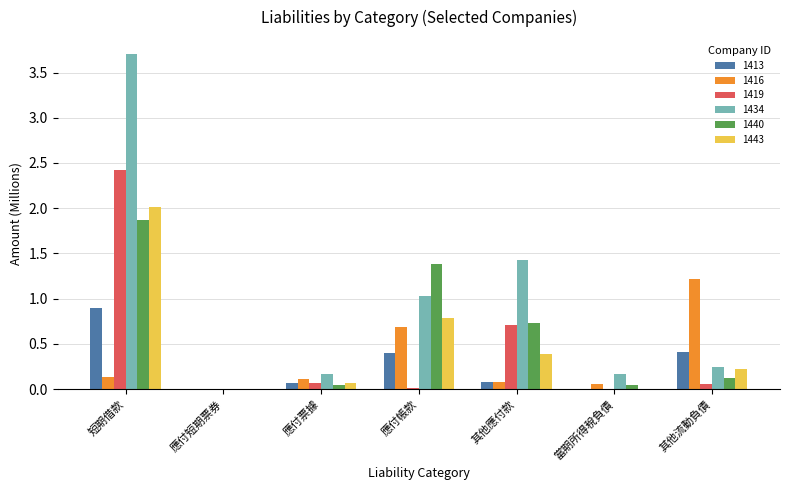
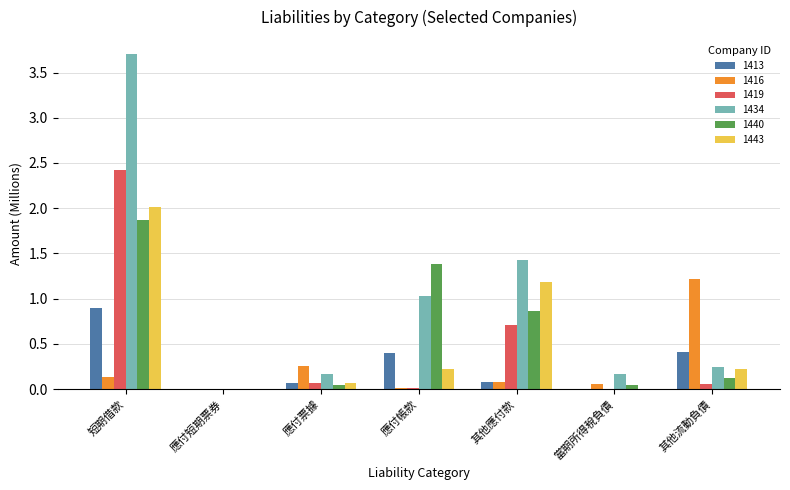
1416, 應付票據: 0.1 -> 0.3
1416, 應付帳款: 0.7 -> 0.0
1443, 應付帳款: 0.8 -> 0.2
1440, 其他應付款: 0.7 -> 0.9
1443, 其他應付款: 0.4 -> 1.2
